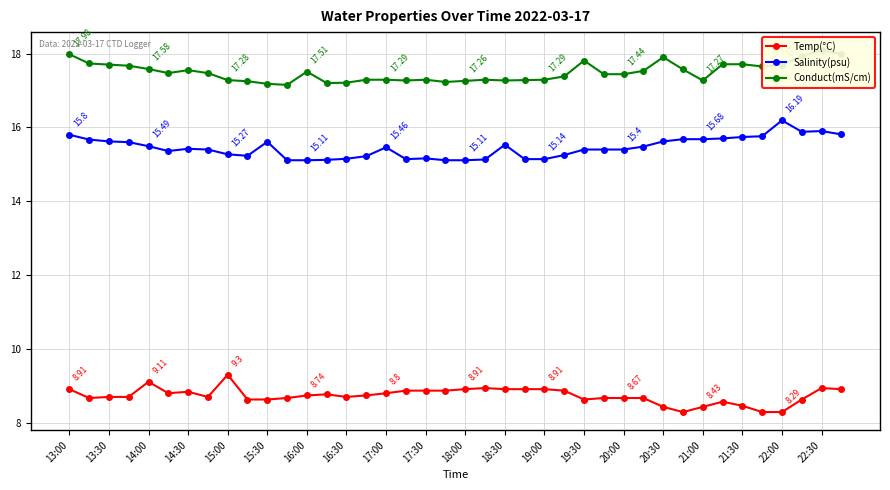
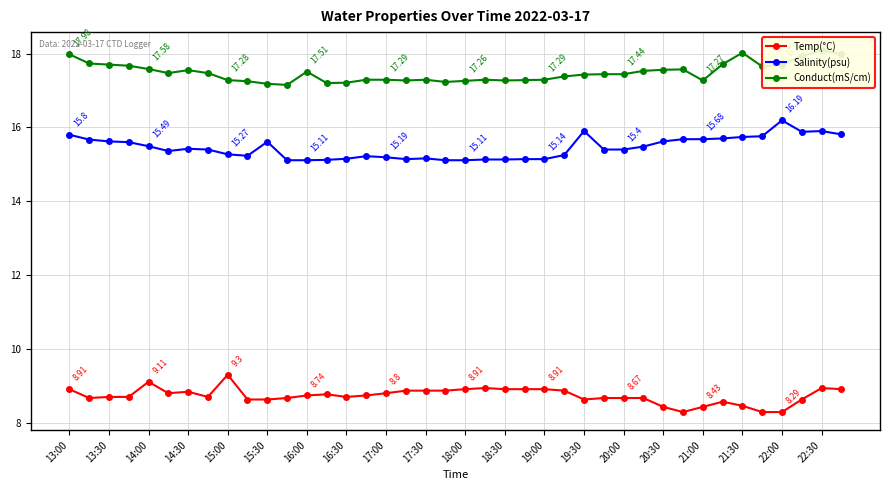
Salinity(psu), 17:00: 15.46 -> 15.19
Salinity(psu), 18:30: 15.5 -> 15.1
Salinity(psu), 19:30: 15.4 -> 15.9
Conduct(mS/cm), 19:30: 17.8 -> 17.4
Conduct(mS/cm), 20:30: 17.9 -> 17.6
Conduct(mS/cm), 21:30: 17.7 -> 18.0
